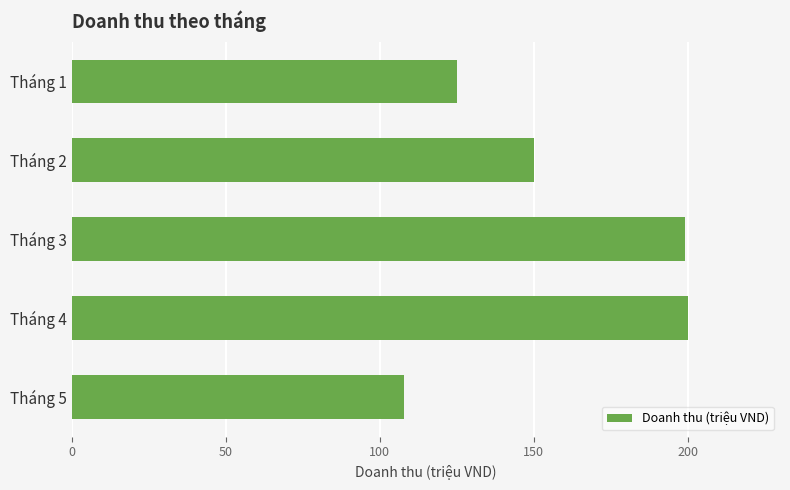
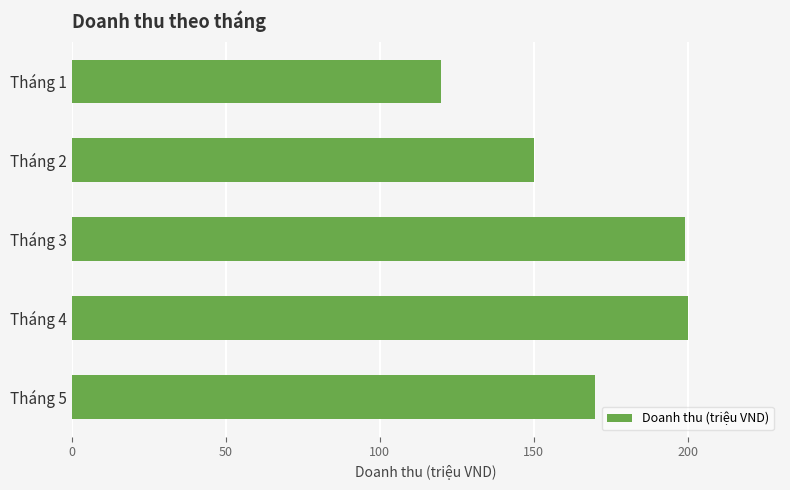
Tháng 1: 125 -> 120
Tháng 5: 108 -> 170
